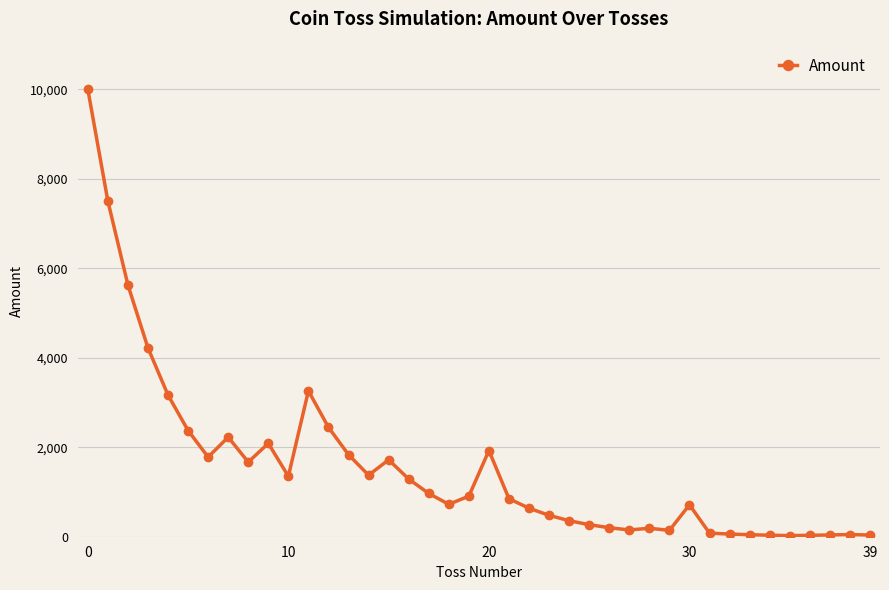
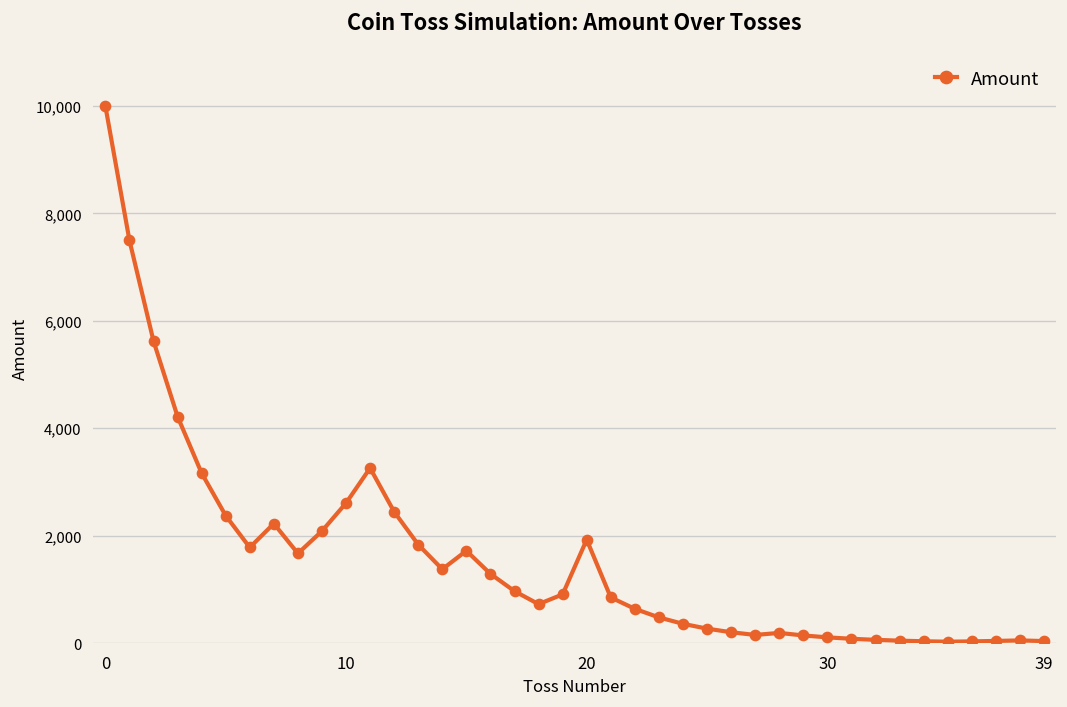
10: 1,400 -> 2,600
30: 700 -> 100
